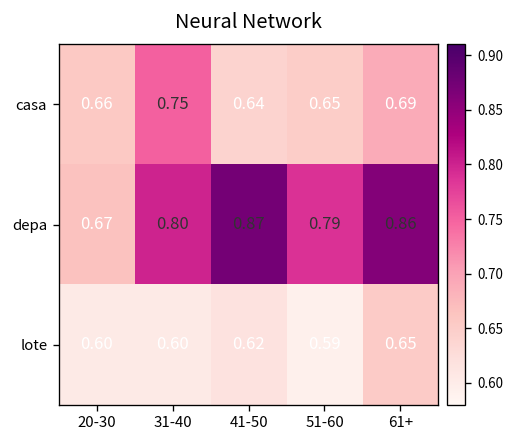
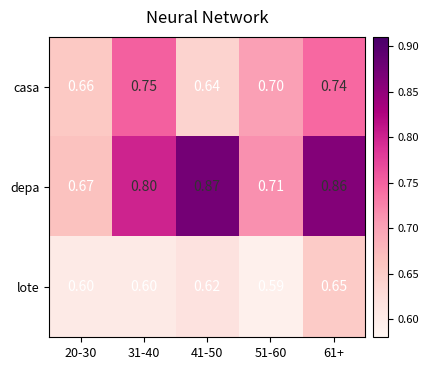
casa, 51-60: 0.65 -> 0.70
casa, 61+: 0.69 -> 0.74
depa, 51-60: 0.79 -> 0.71
